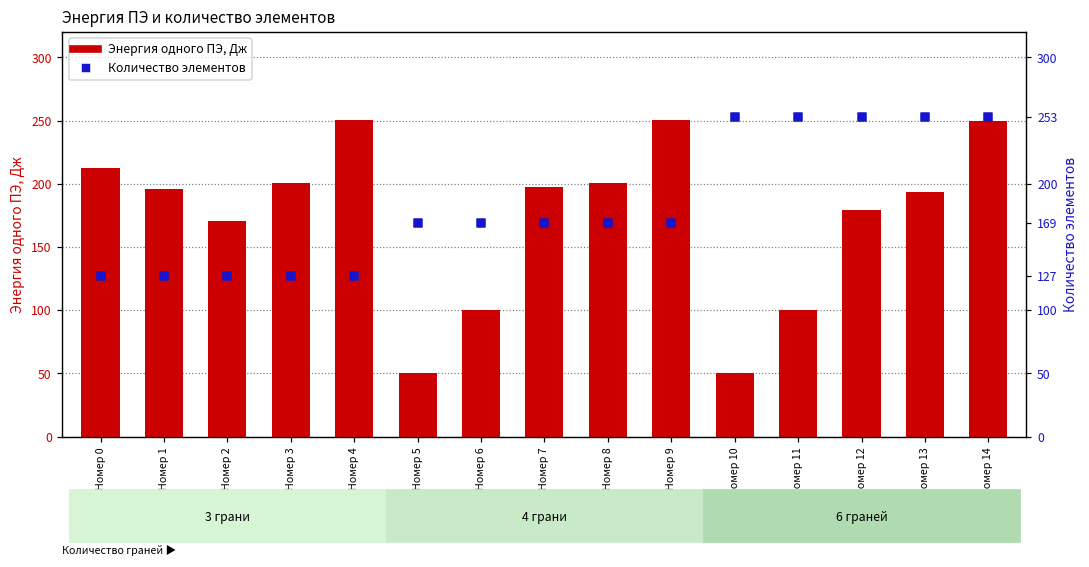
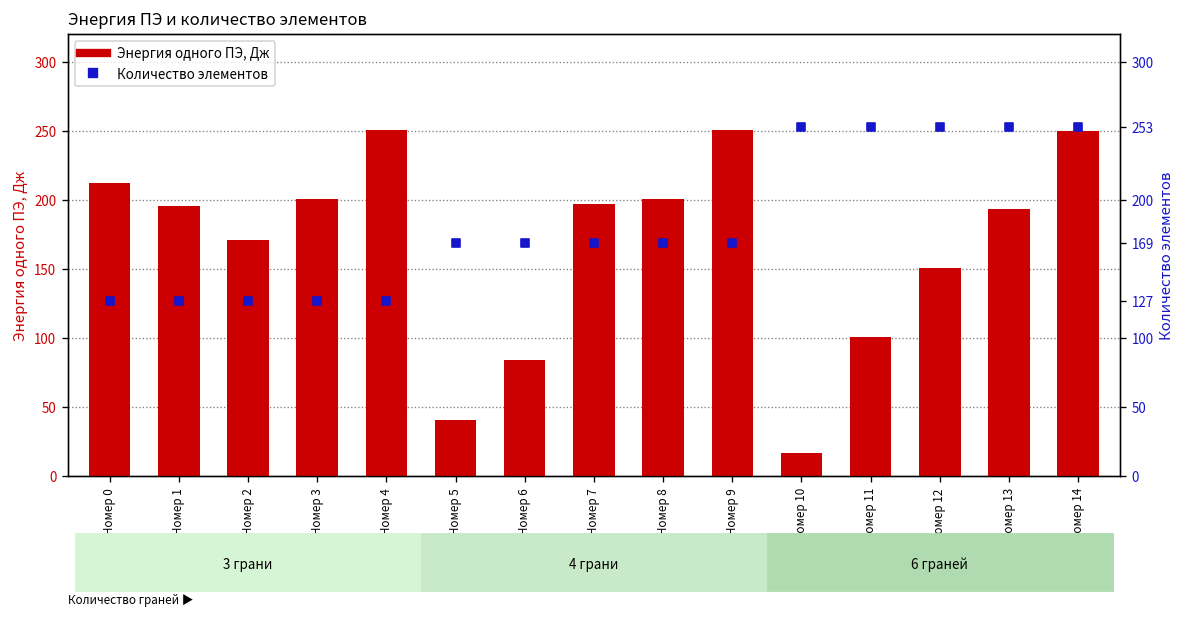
Энергия одного ПЭ, Дж, Номер 5: 50 -> 40
Энергия одного ПЭ, Дж, Номер 6: 100 -> 84
Энергия одного ПЭ, Дж, Номер 10: 50 -> 17
Энергия одного ПЭ, Дж, Номер 12: 179 -> 150
